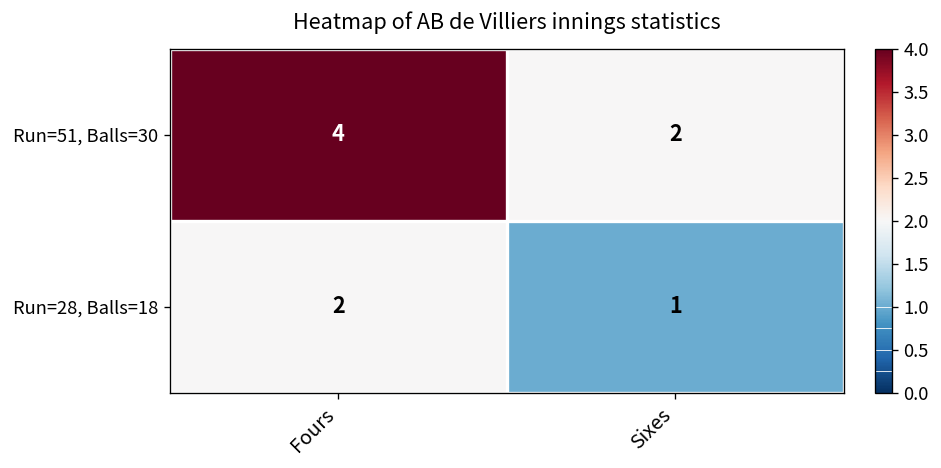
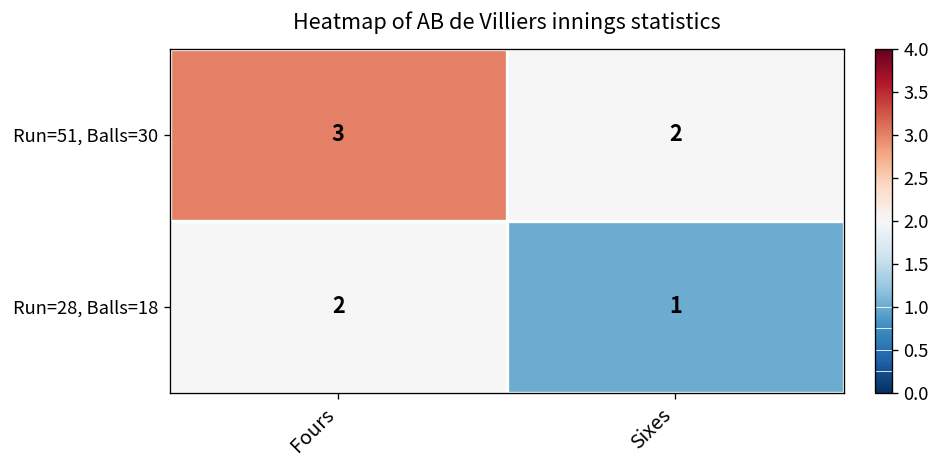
Run=51, Balls=30, Fours: 4 -> 3
